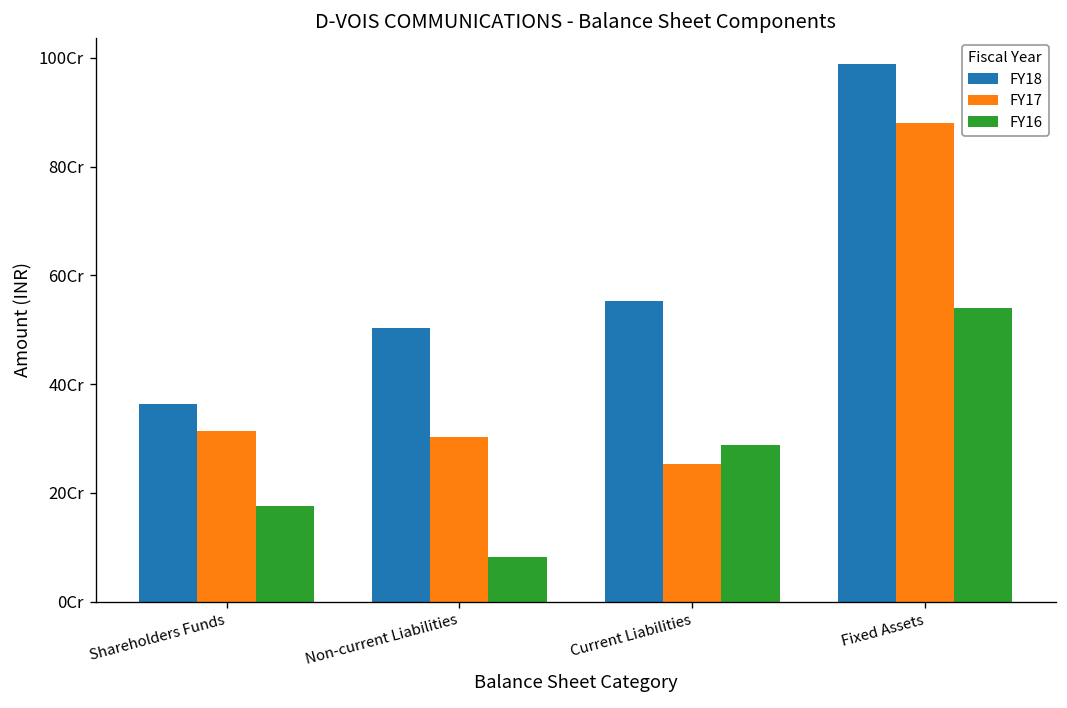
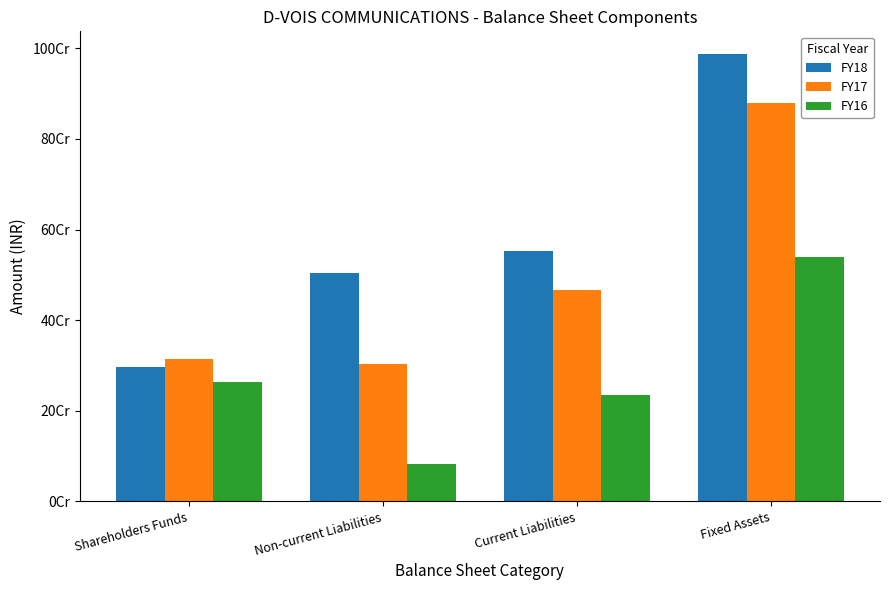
FY18, Shareholders Funds: 36Cr -> 30Cr
FY16, Shareholders Funds: 18Cr -> 26Cr
FY17, Current Liabilities: 25Cr -> 47Cr
FY16, Current Liabilities: 29Cr -> 23Cr
